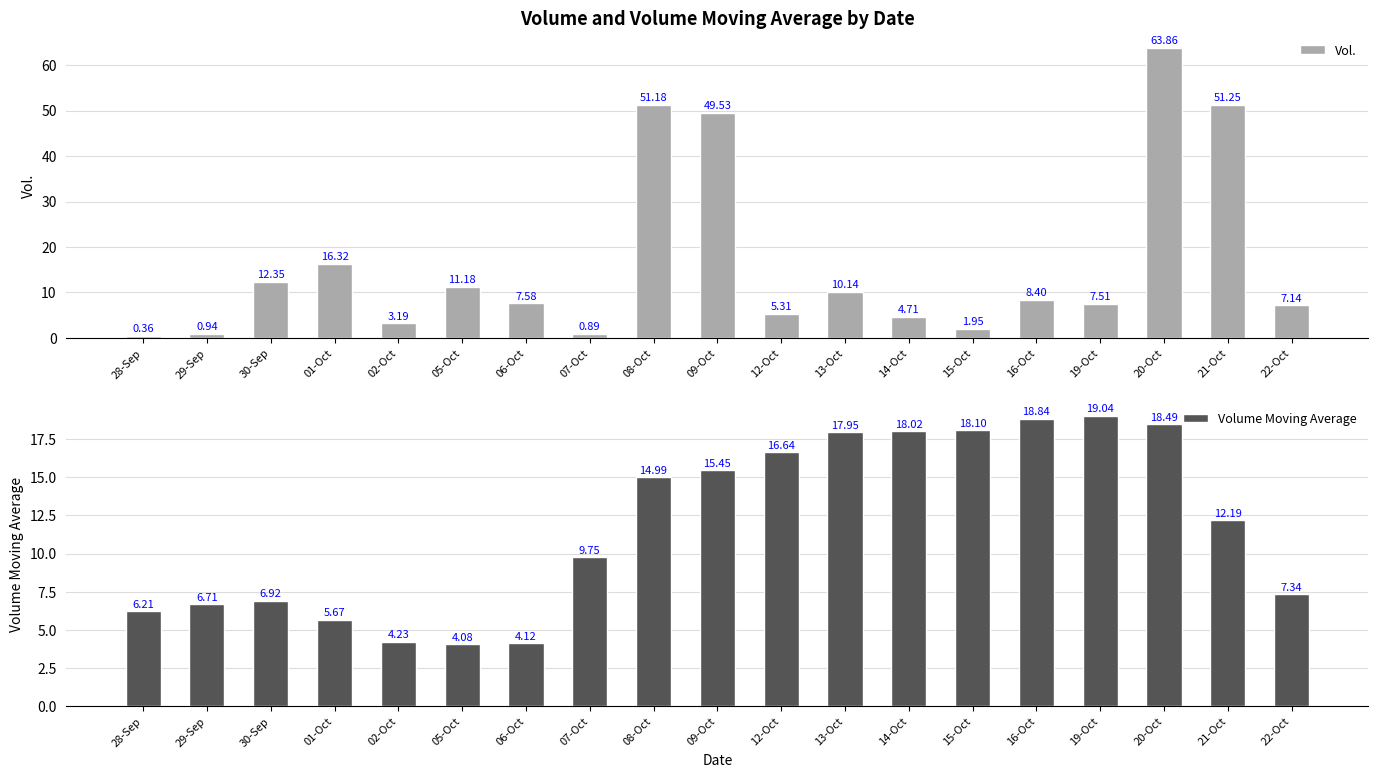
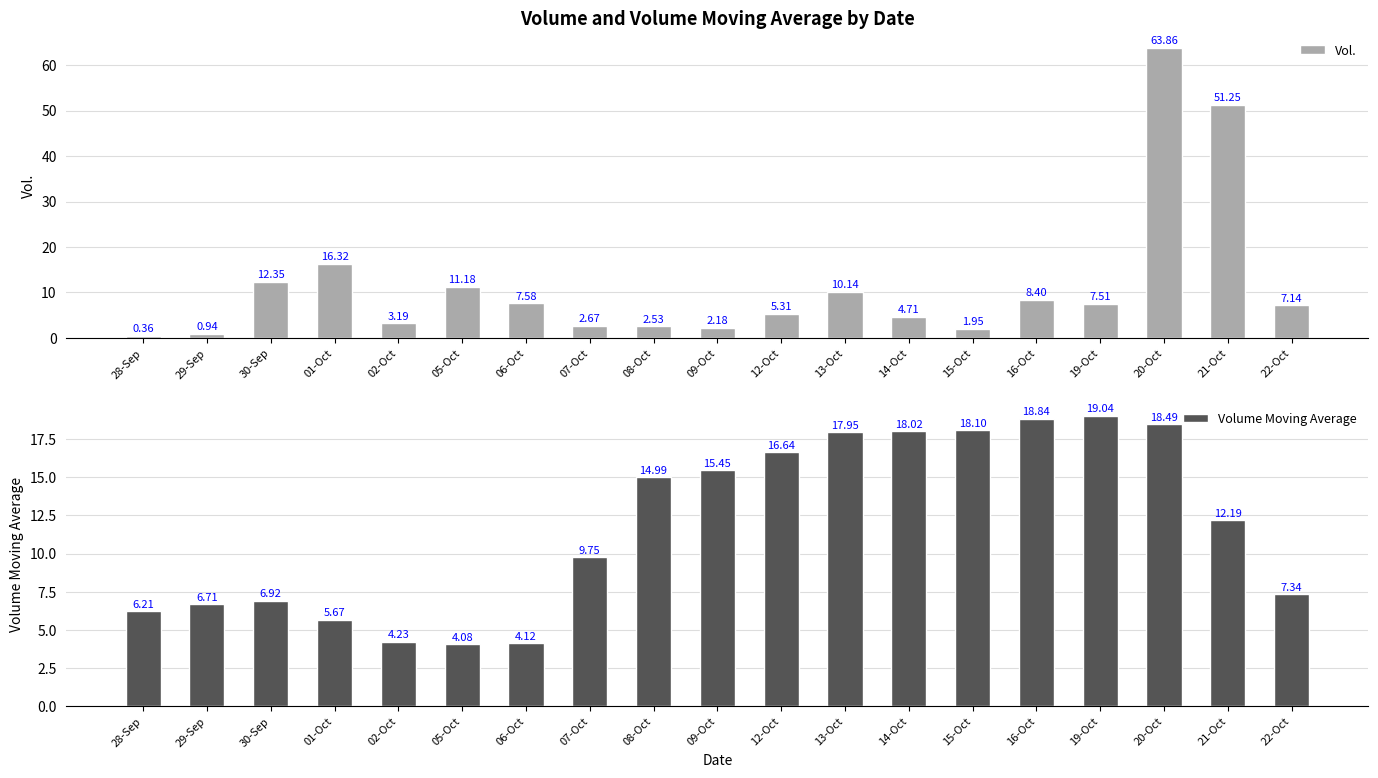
Volume and Volume Moving Average by Date, 07-Oct: 0.89 -> 2.67
Volume and Volume Moving Average by Date, 08-Oct: 51.18 -> 2.53
Volume and Volume Moving Average by Date, 09-Oct: 49.53 -> 2.18
